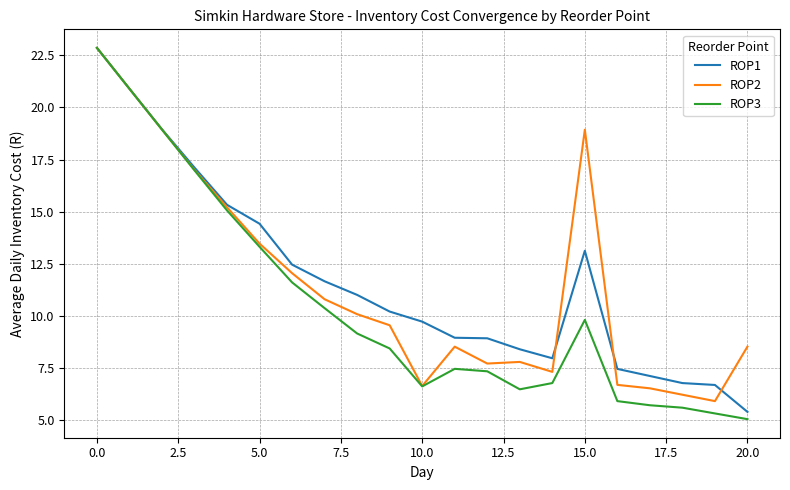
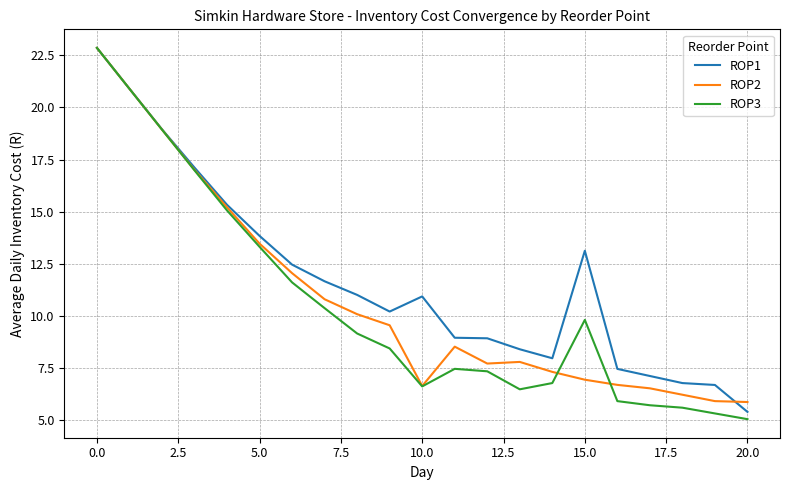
ROP1, 5.0: 14.4 -> 13.8
ROP1, 10.0: 9.7 -> 10.9
ROP2, 15.0: 18.9 -> 6.9
ROP2, 20.0: 8.5 -> 5.9
